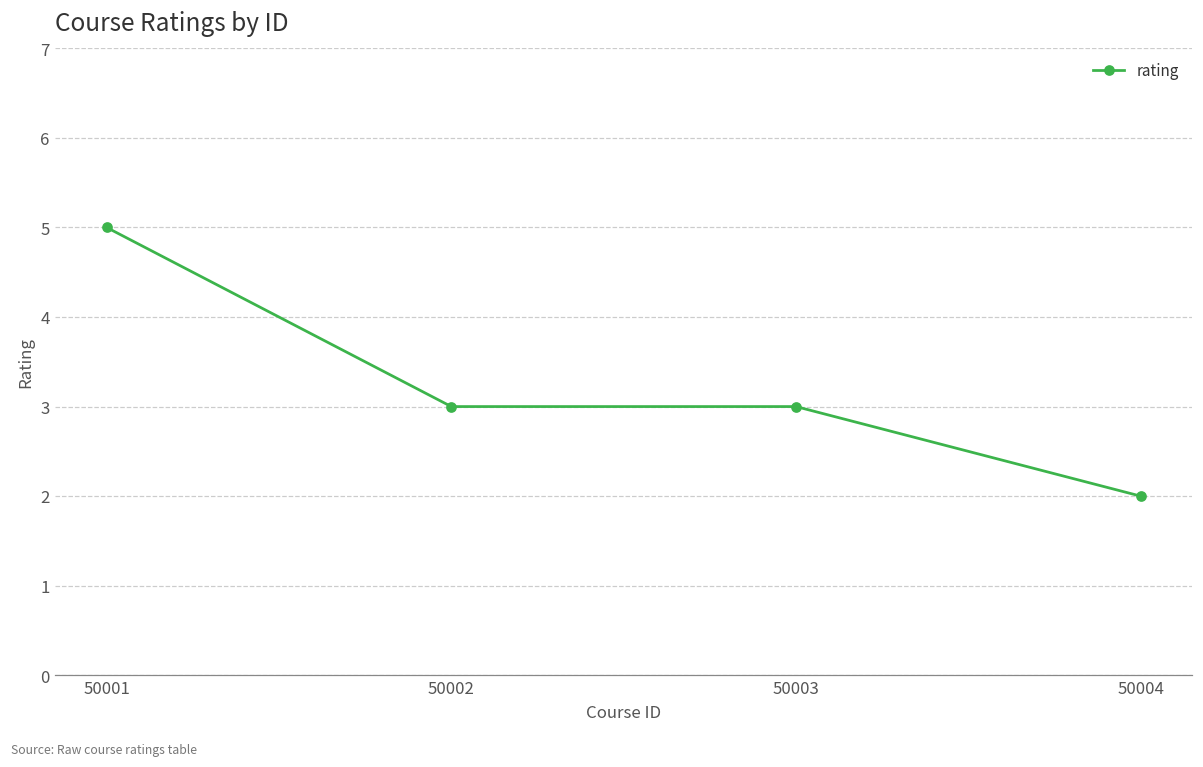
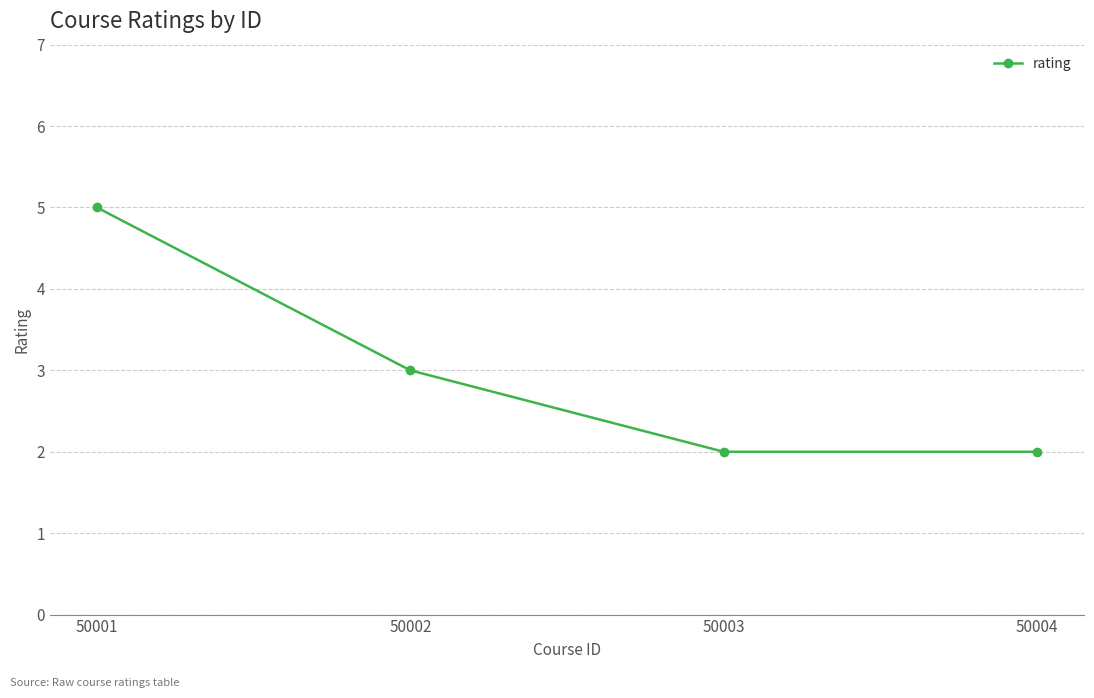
50003: 3 -> 2
